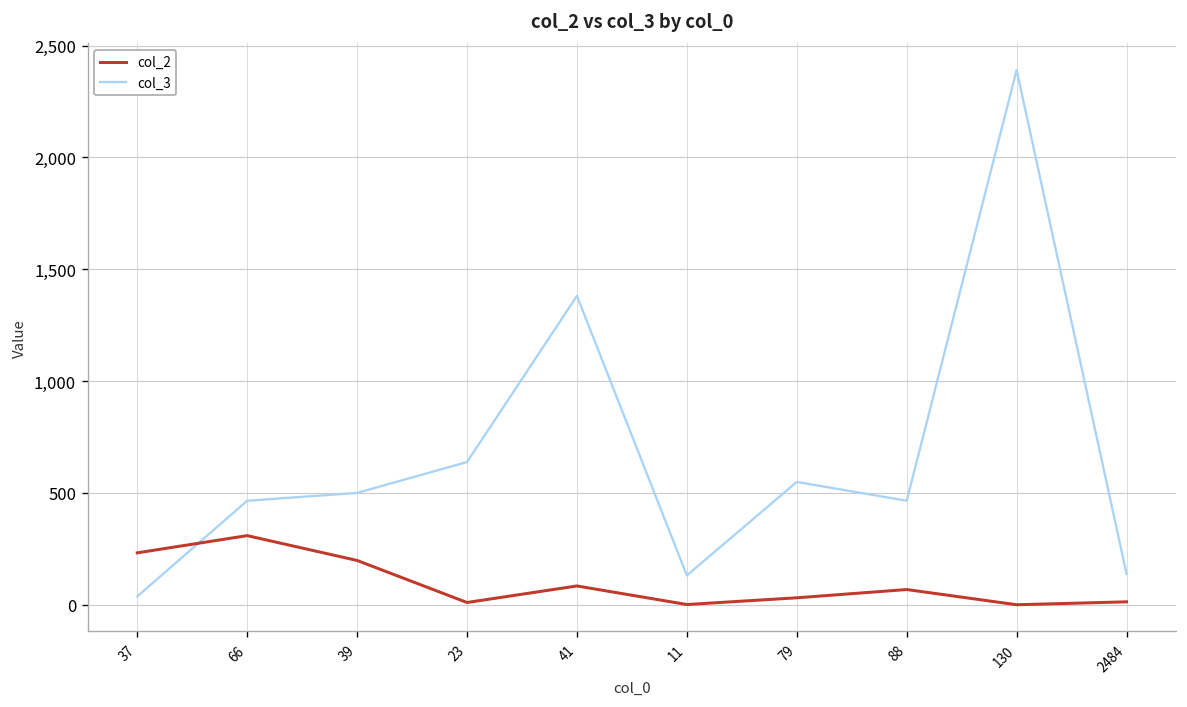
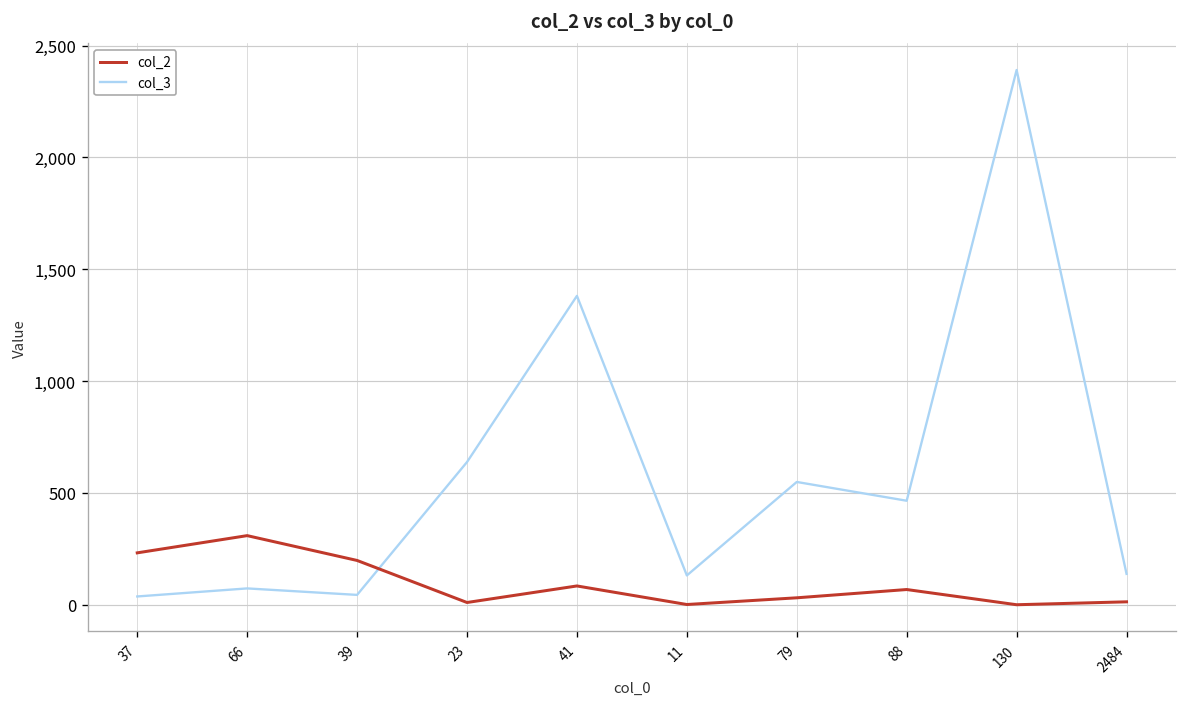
col_3, 66: 470 -> 70
col_3, 39: 500 -> 40
